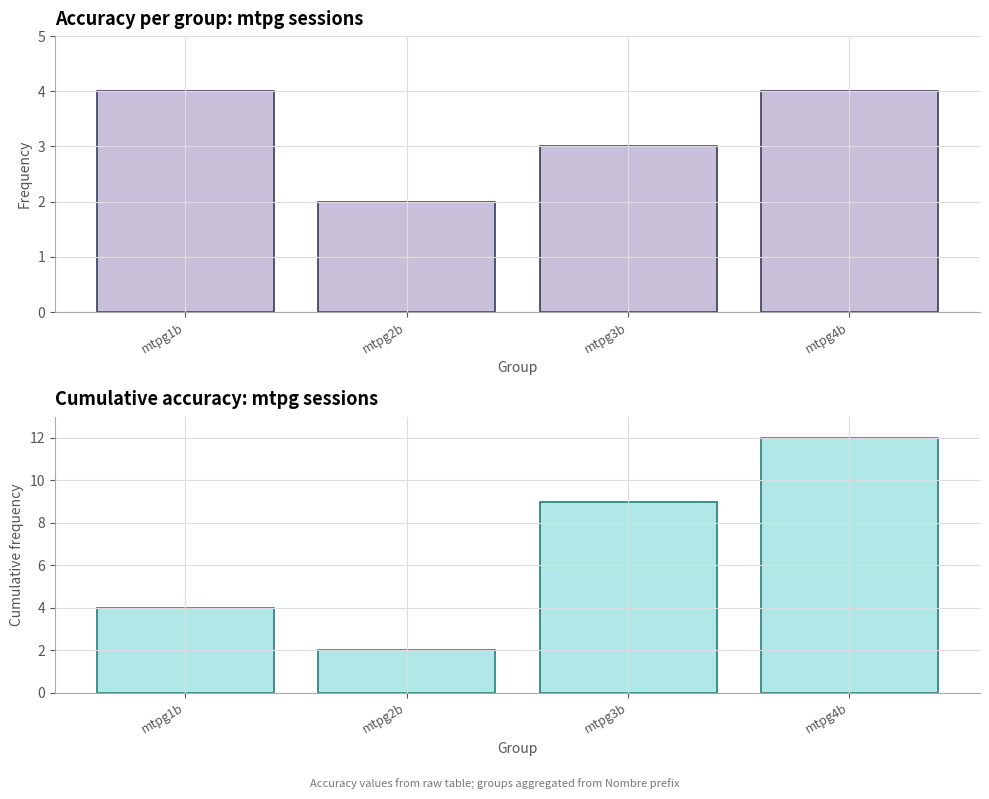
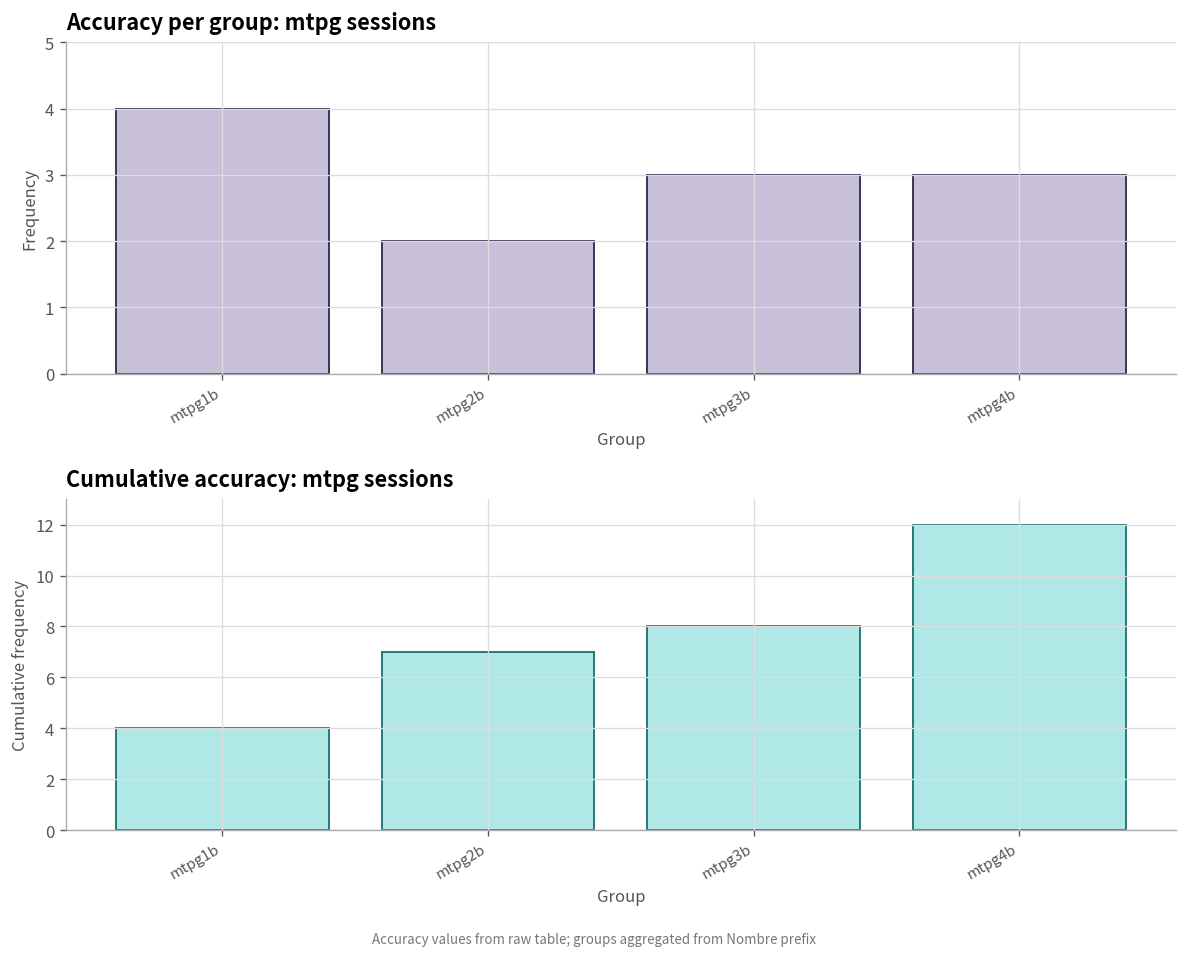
Accuracy per group: mtpg sessions, mtpg4b: 4 -> 3
Cumulative accuracy: mtpg sessions, mtpg2b: 2 -> 7
Cumulative accuracy: mtpg sessions, mtpg3b: 9 -> 8
